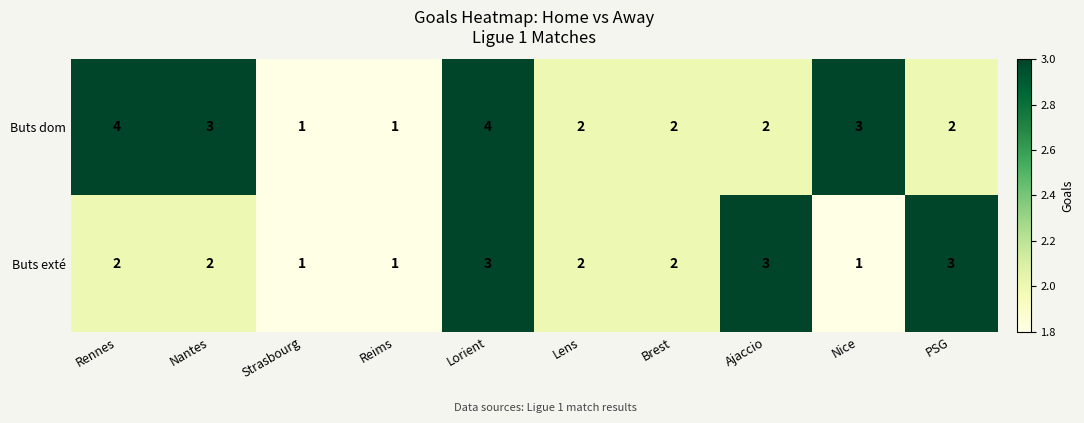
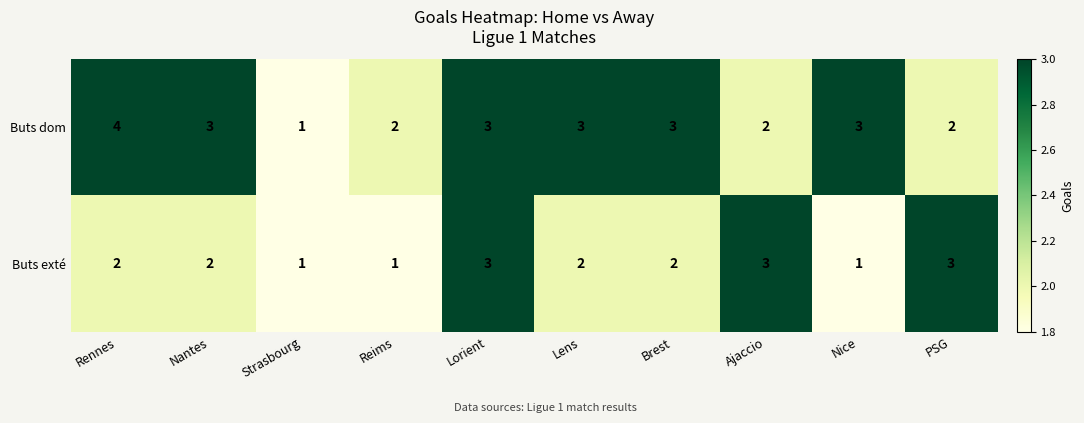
Buts dom, Reims: 1 -> 2
Buts dom, Lorient: 4 -> 3
Buts dom, Lens: 2 -> 3
Buts dom, Brest: 2 -> 3
